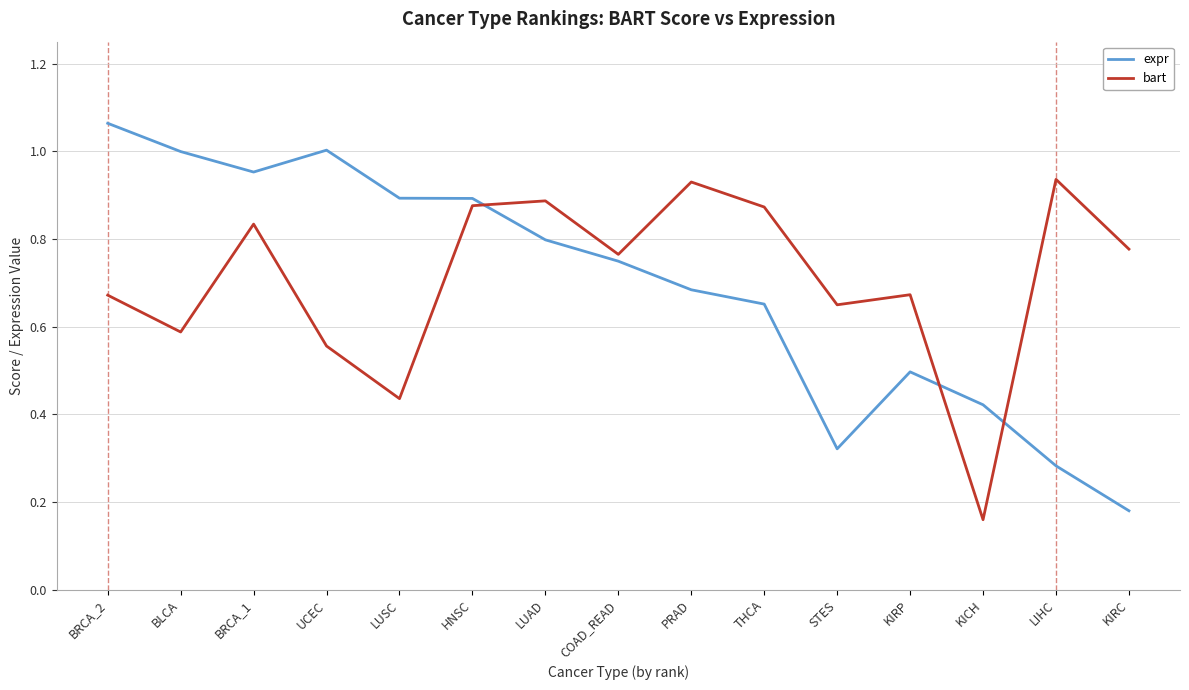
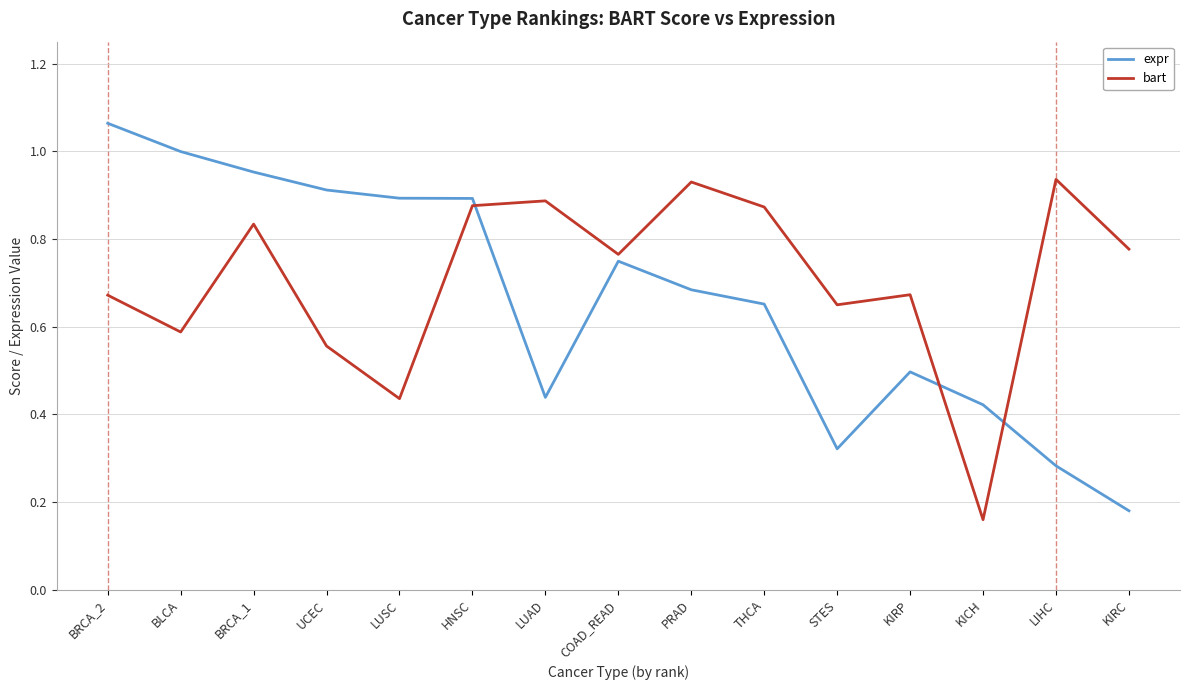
expr, UCEC: 1.00 -> 0.91
expr, LUAD: 0.80 -> 0.44
